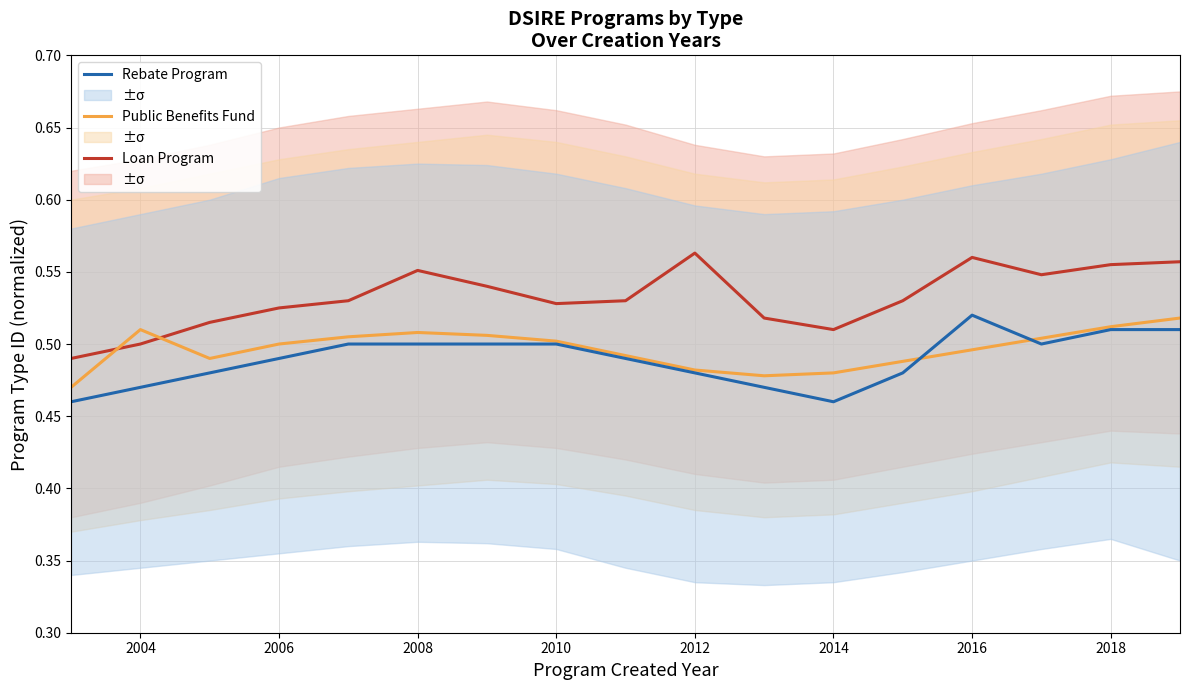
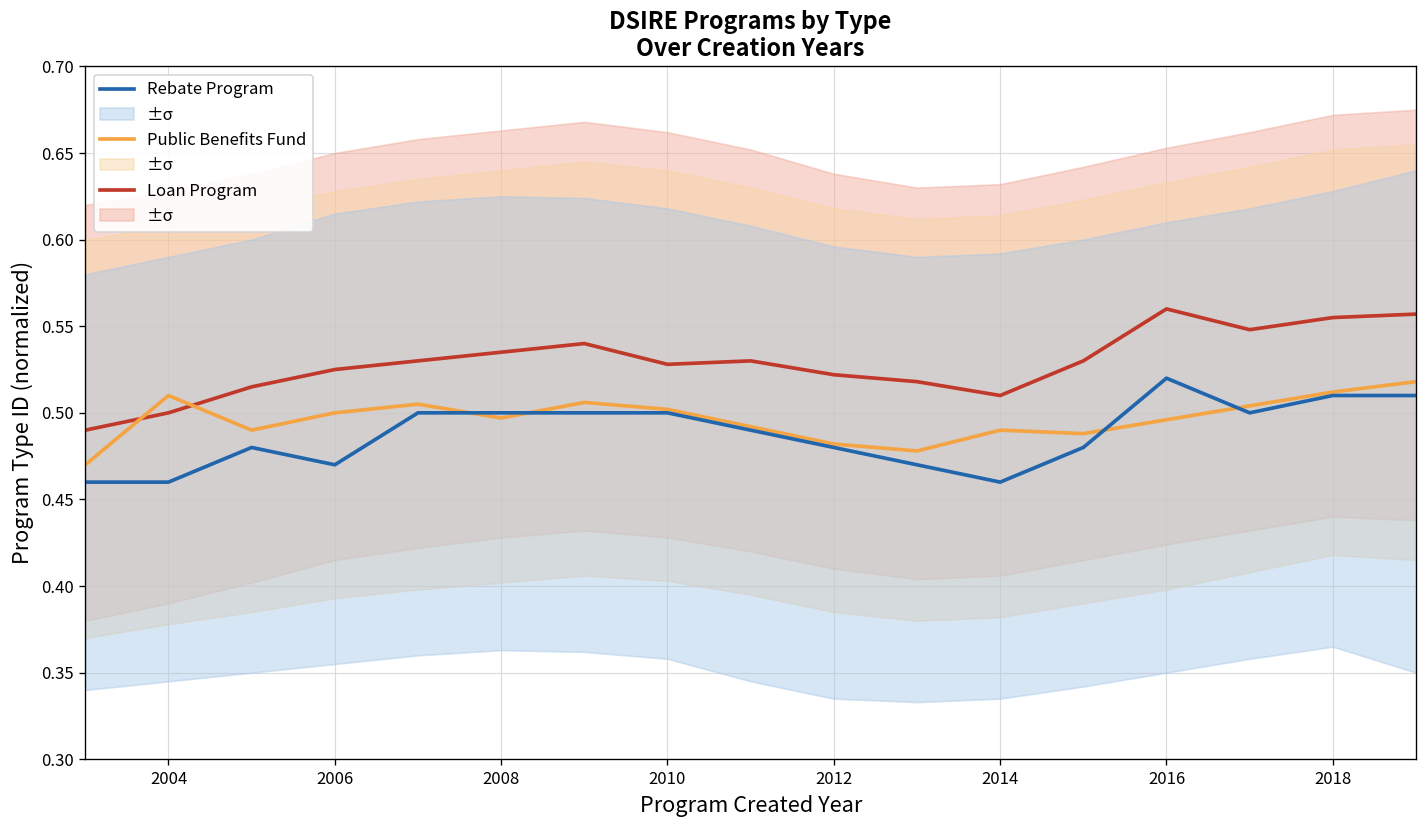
Rebate Program, 2004: 0.47 -> 0.46
Rebate Program, 2006: 0.49 -> 0.47
Loan Program, 2008: 0.551 -> 0.535
Public Benefits Fund, 2008: 0.508 -> 0.497
Loan Program, 2012: 0.563 -> 0.522
Public Benefits Fund, 2014: 0.48 -> 0.49
